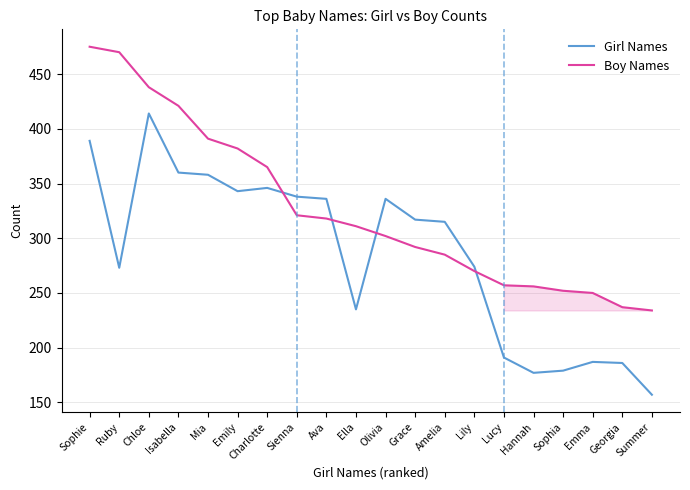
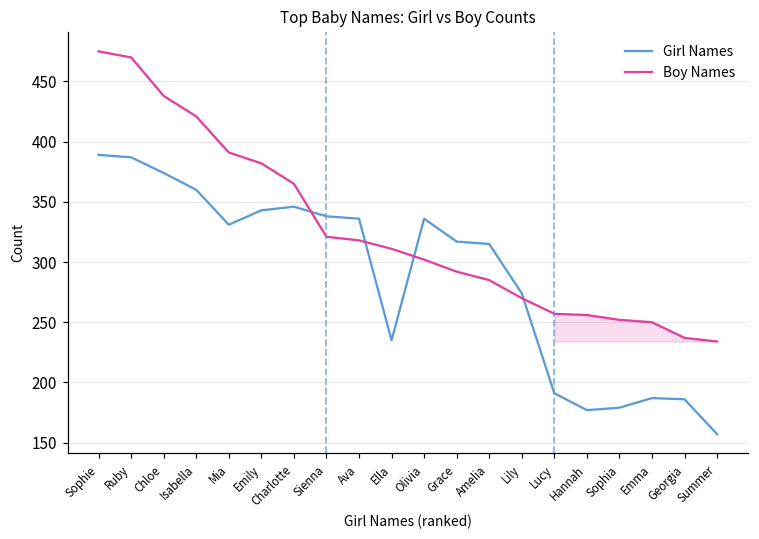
Girl Names, Ruby: 273 -> 387
Girl Names, Chloe: 414 -> 374
Girl Names, Mia: 358 -> 331
